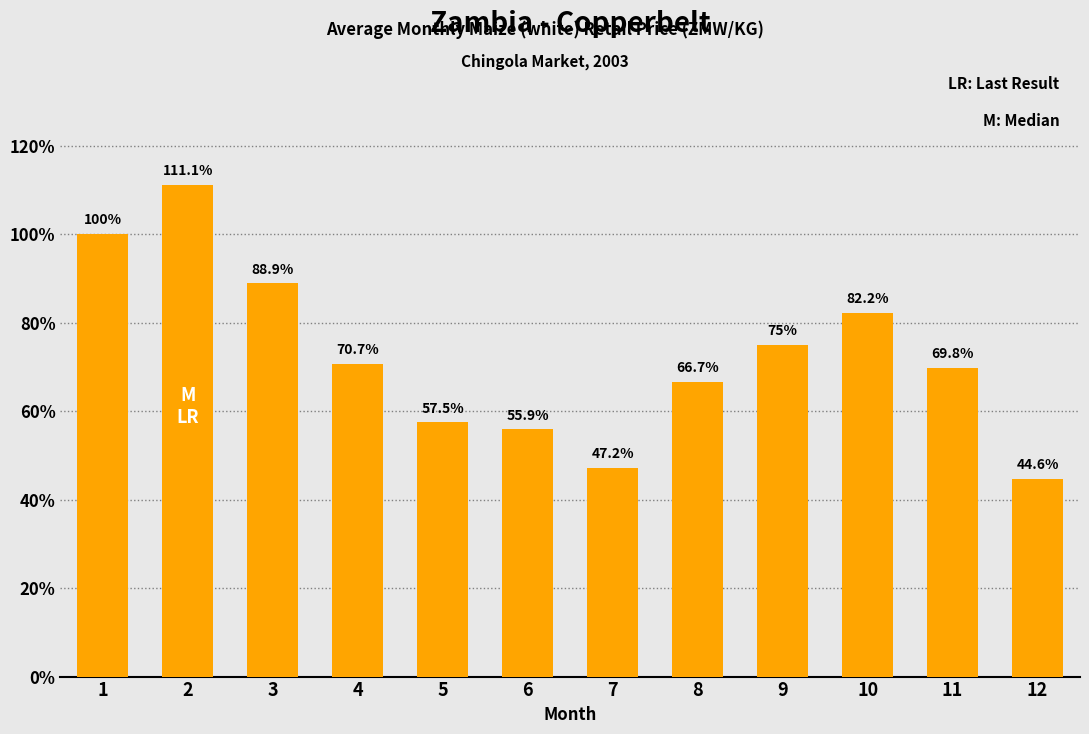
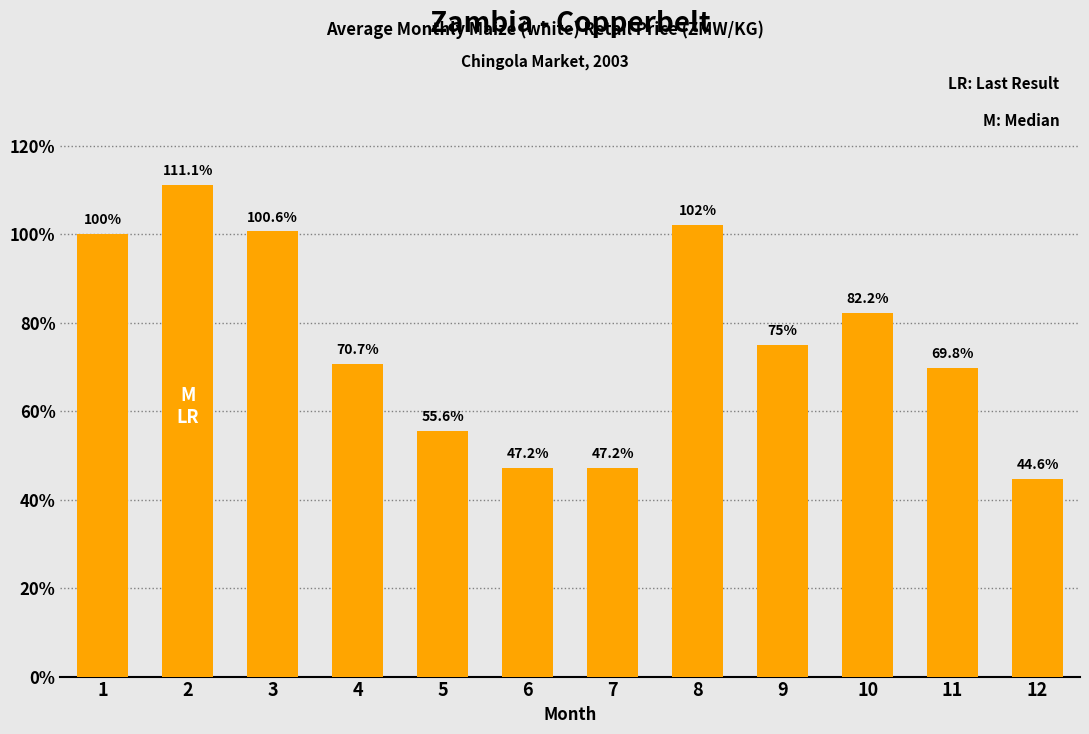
3: 88.9% -> 100.6%
5: 57.5% -> 55.6%
6: 55.9% -> 47.2%
8: 66.7% -> 102%
